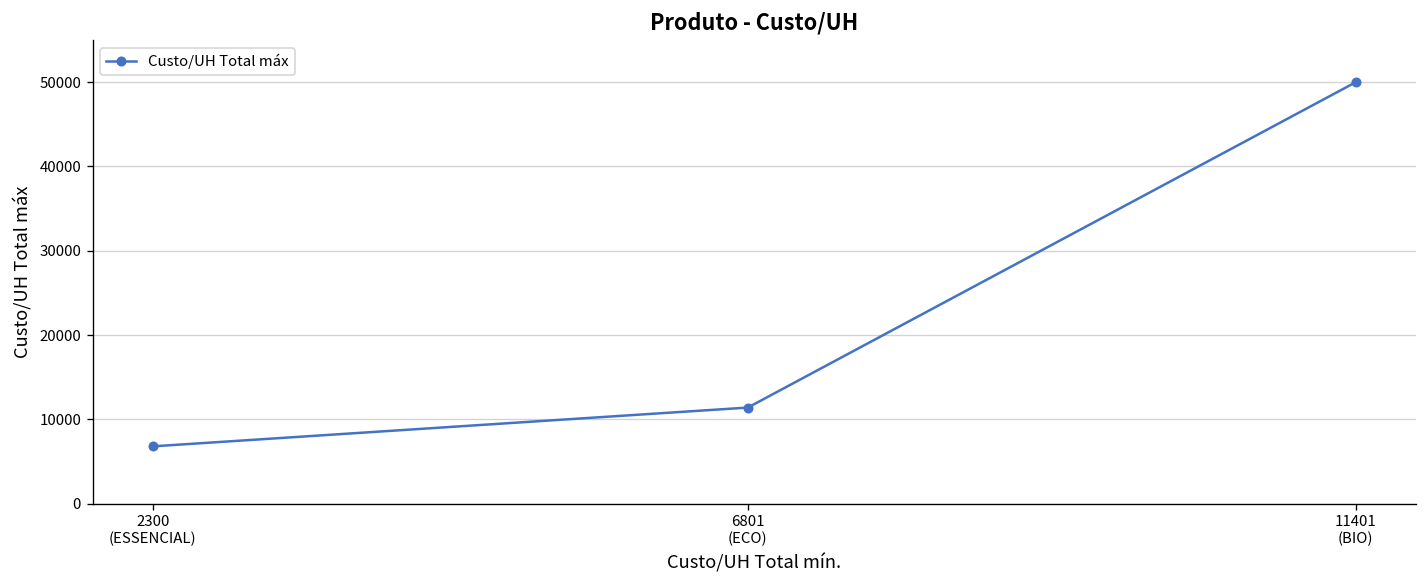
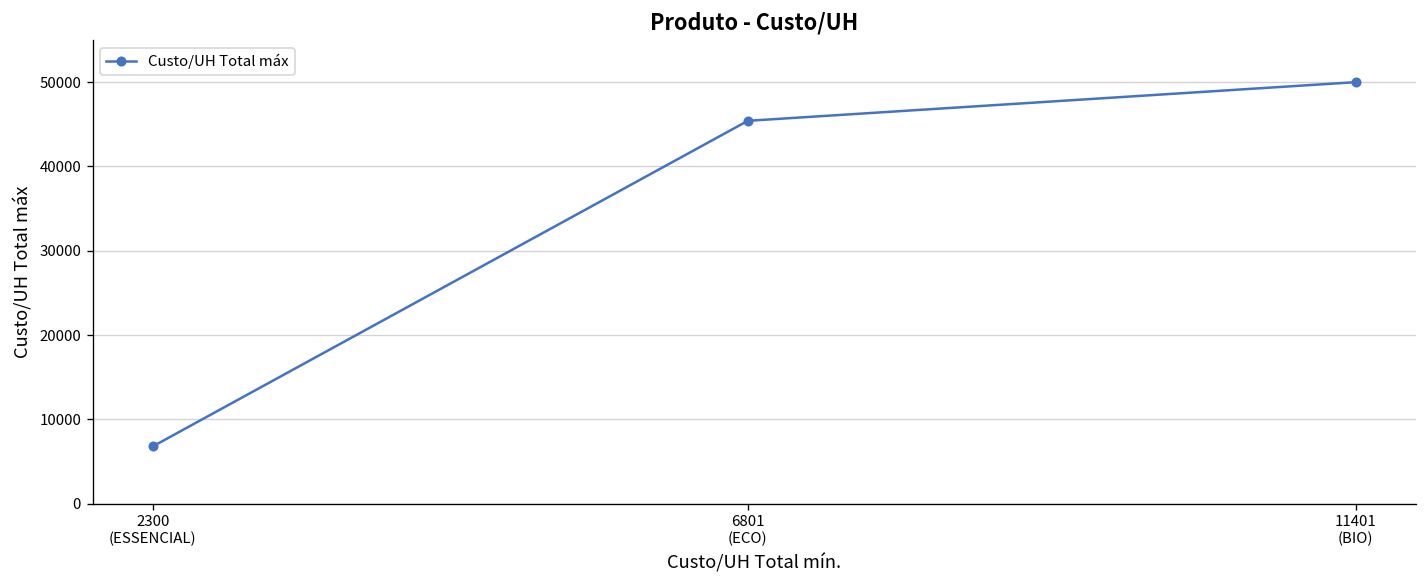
6801 (ECO): 11000 -> 45000
